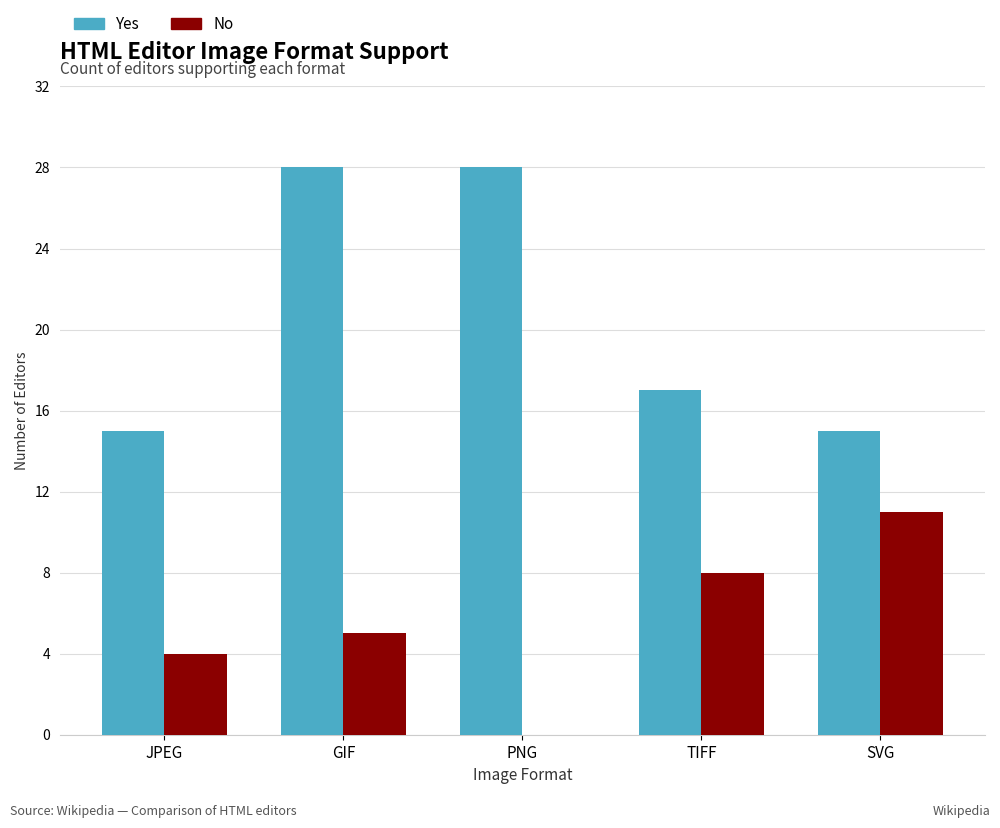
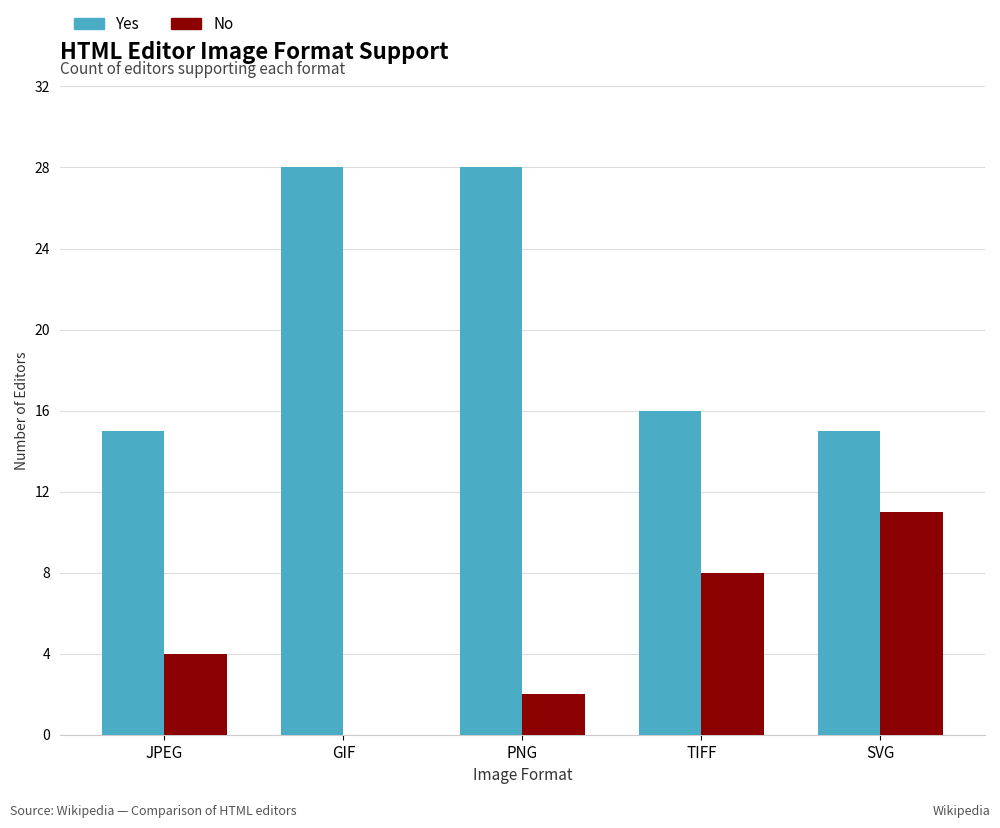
No, GIF: 5 -> 0
No, PNG: 0 -> 2
Yes, TIFF: 17 -> 16
